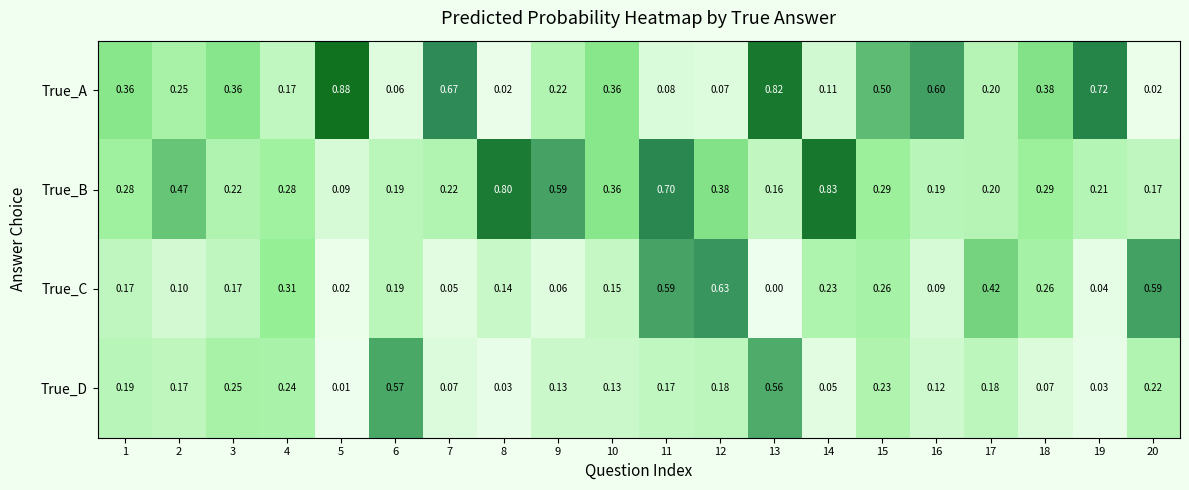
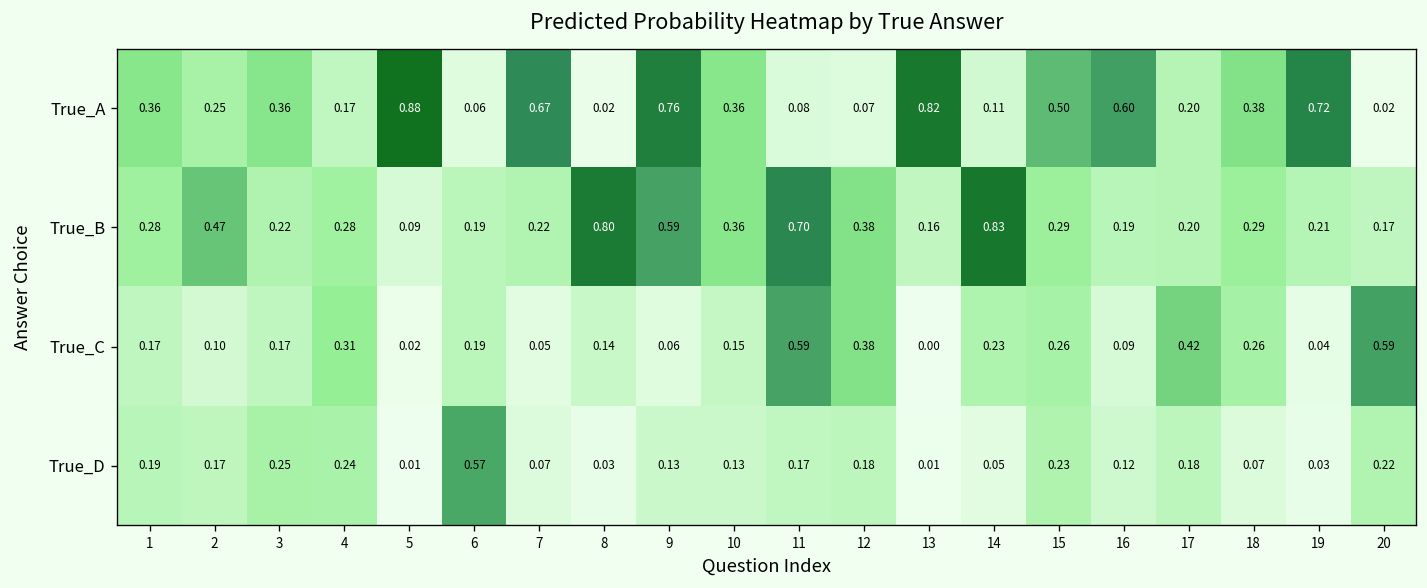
True_A, 9: 0.22 -> 0.76
True_C, 12: 0.63 -> 0.38
True_D, 13: 0.56 -> 0.01
